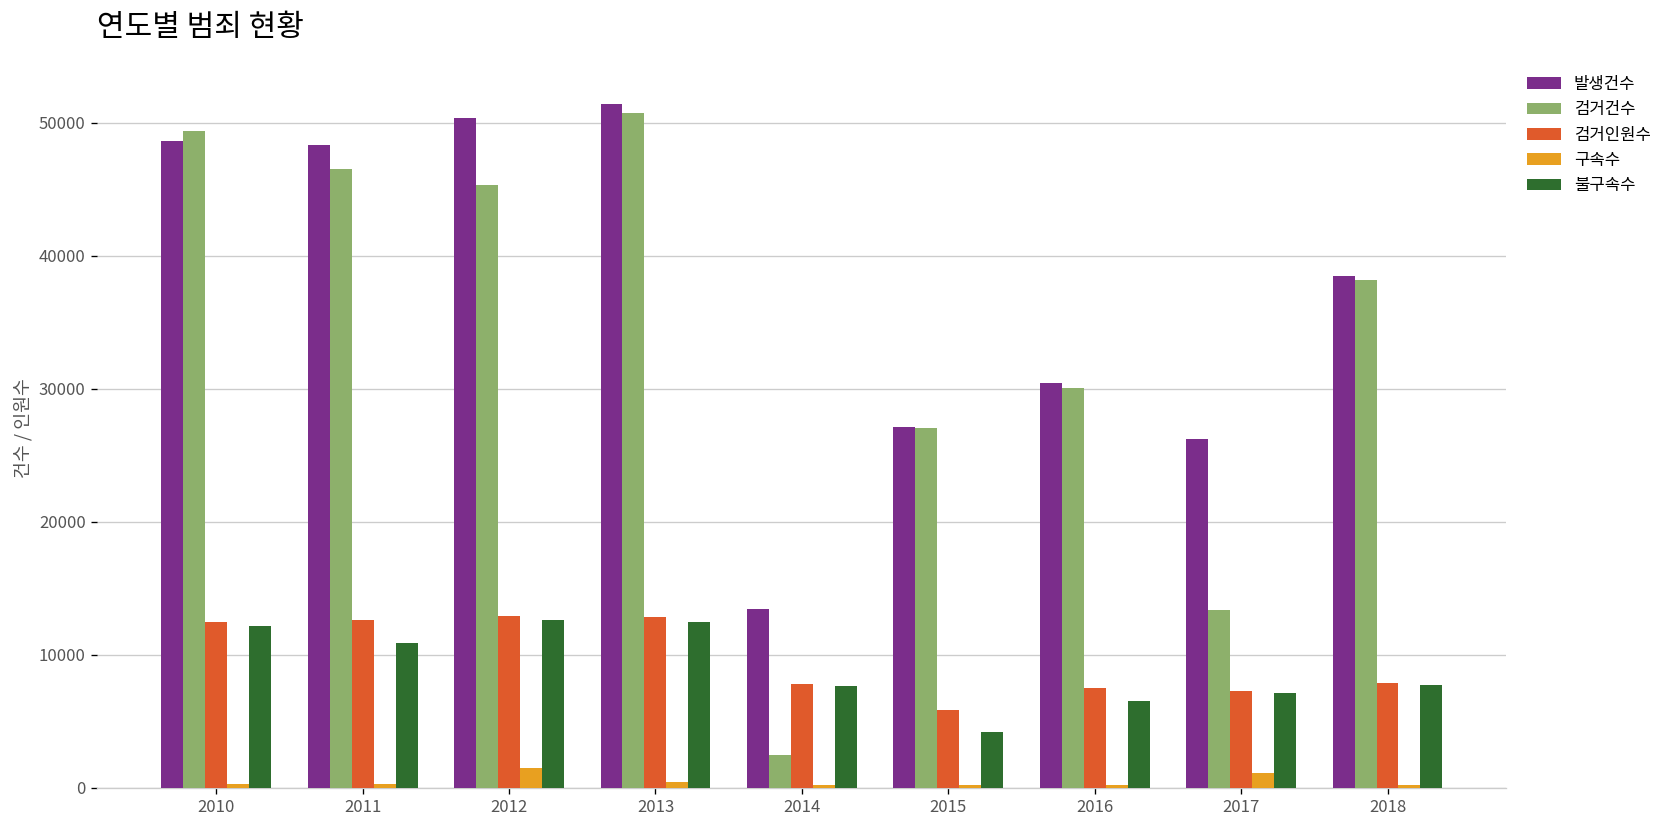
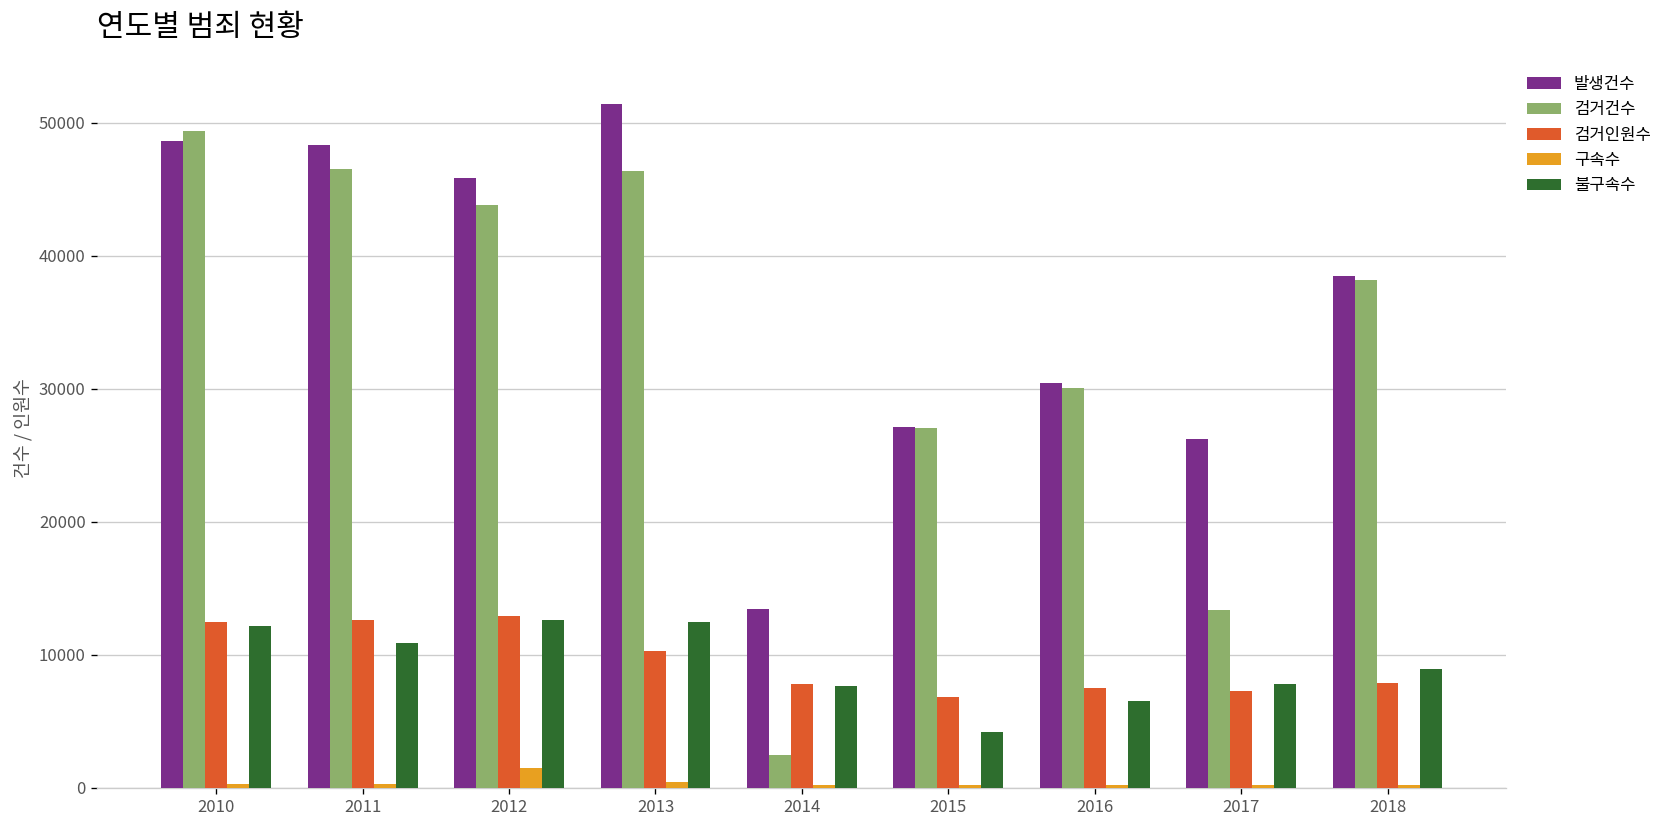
발생건수, 2012: 50300 -> 45800
검거건수, 2012: 45300 -> 43800
검거건수, 2013: 50700 -> 46400
검거인원수, 2013: 12800 -> 10300
검거인원수, 2015: 5900 -> 6800
구속수, 2017: 1100 -> 200
불구속수, 2017: 7100 -> 7800
불구속수, 2018: 7700 -> 8900
